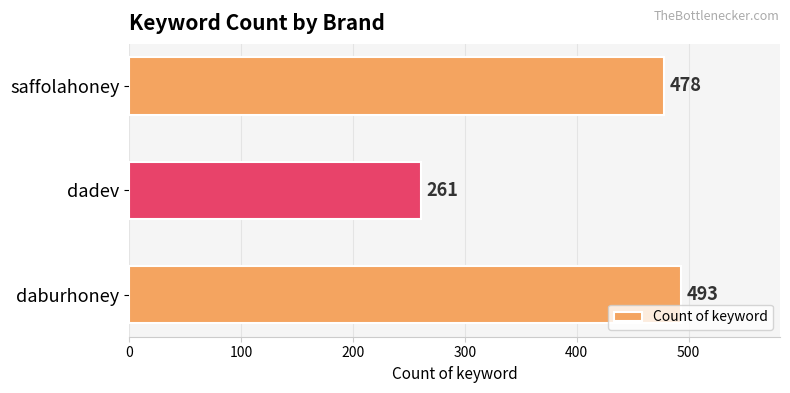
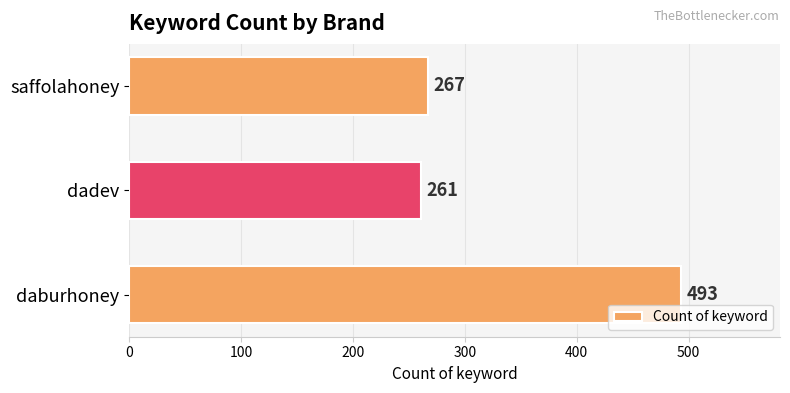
saffolahoney: 478 -> 267
